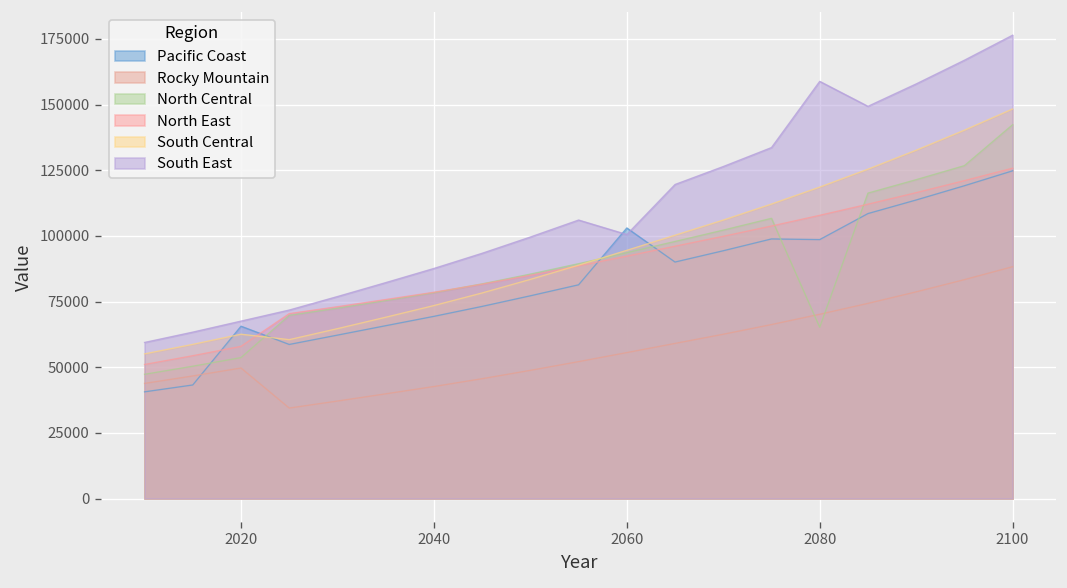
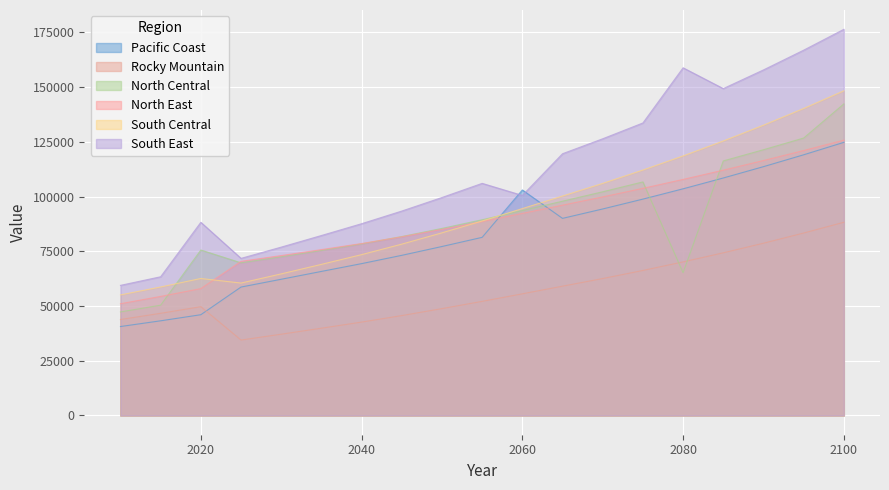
Pacific Coast, 2020: 66000 -> 46000
North Central, 2020: 54000 -> 76000
South East, 2020: 68000 -> 88000
Pacific Coast, 2080: 99000 -> 104000
